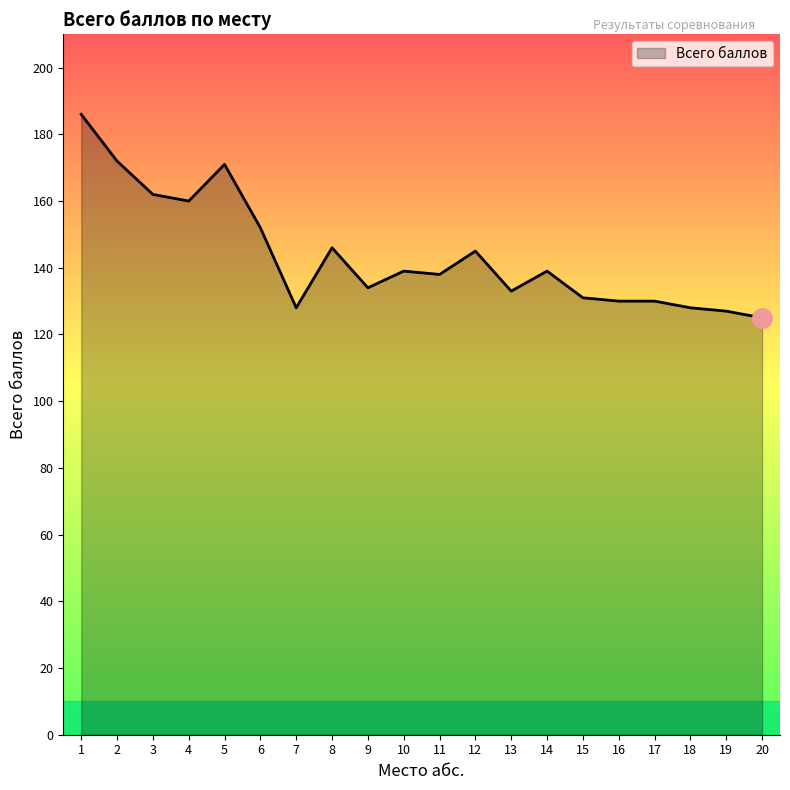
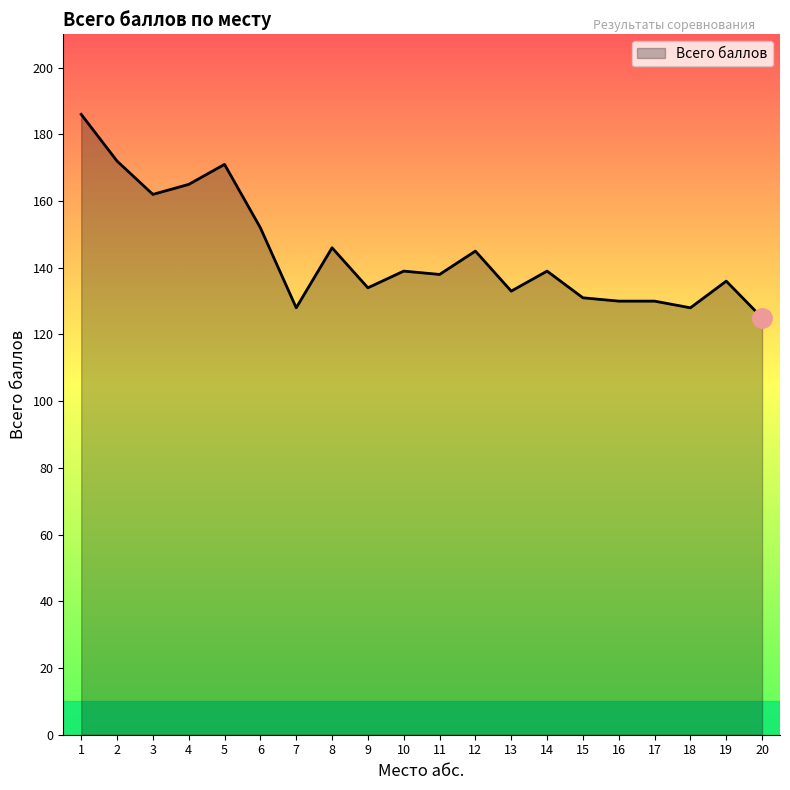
Всего баллов, 4: 160 -> 165
Всего баллов, 19: 127 -> 136
